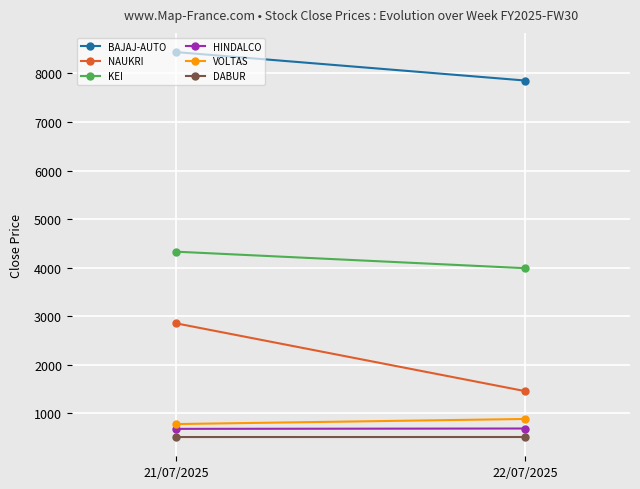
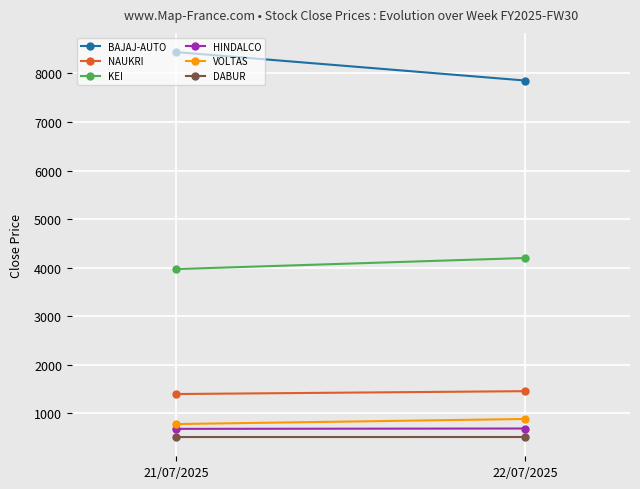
NAUKRI, 21/07/2025: 2900 -> 1400
KEI, 21/07/2025: 4300 -> 4000
KEI, 22/07/2025: 4000 -> 4200
